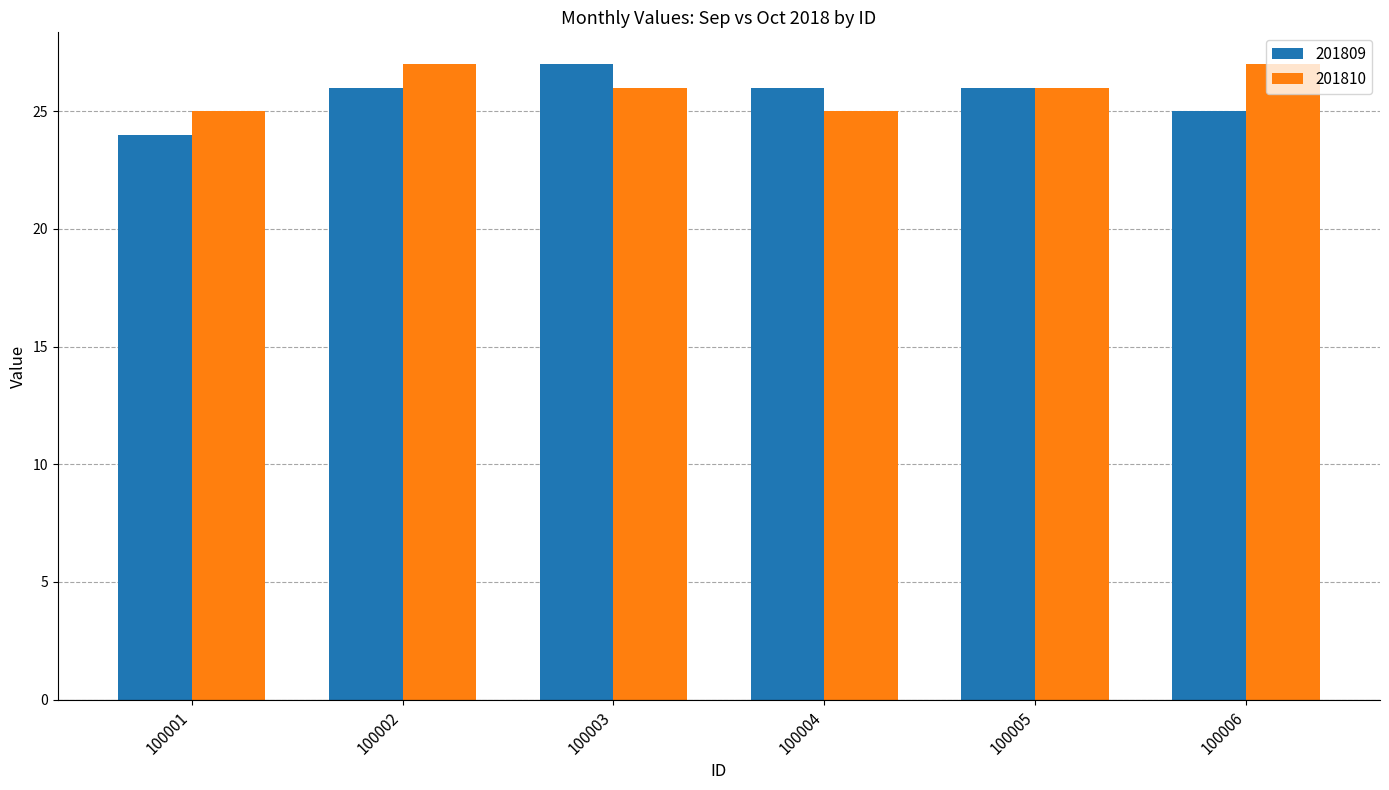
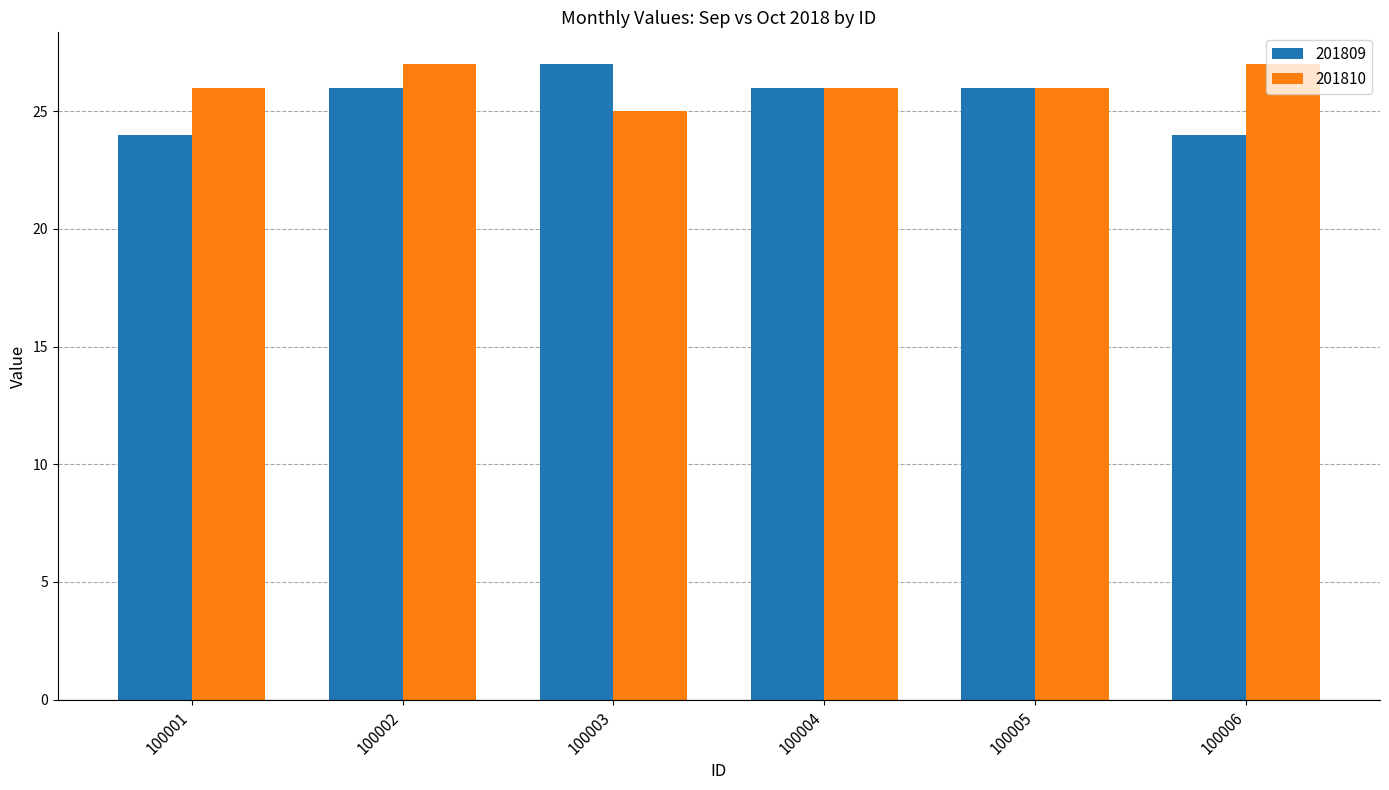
201810, 100001: 25 -> 26
201810, 100003: 26 -> 25
201810, 100004: 25 -> 26
201809, 100006: 25 -> 24
